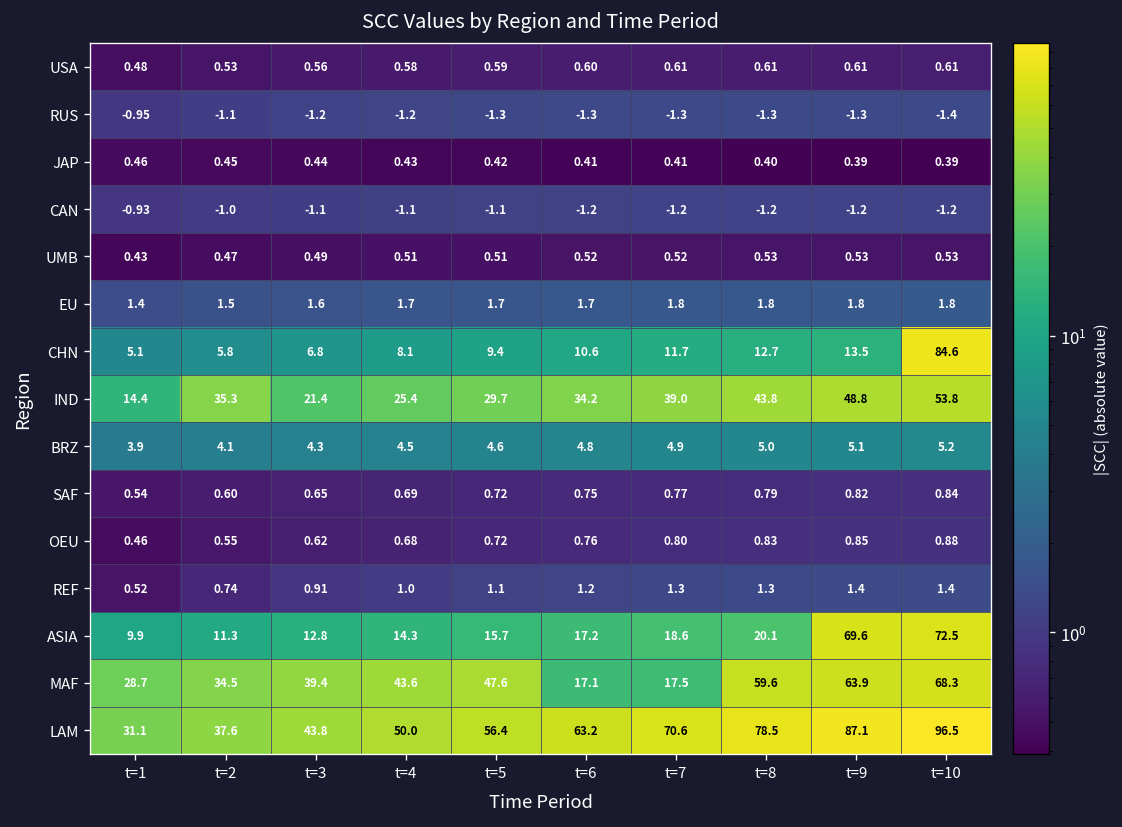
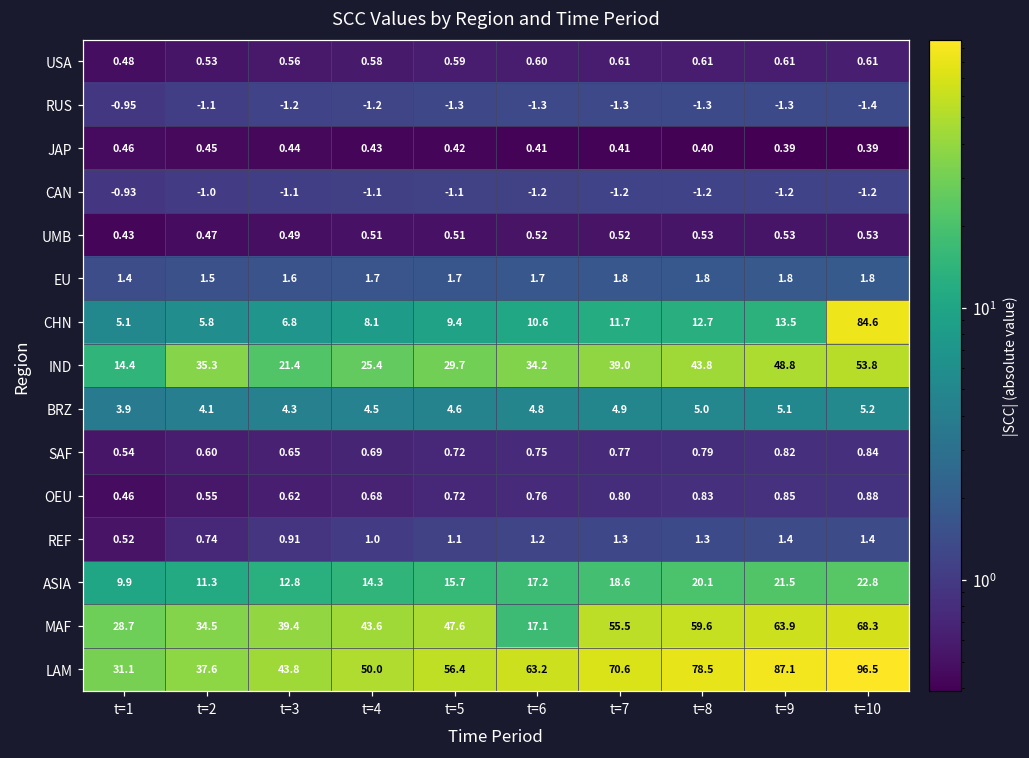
ASIA, t=9: 69.6 -> 21.5
ASIA, t=10: 72.5 -> 22.8
MAF, t=7: 17.5 -> 55.5
